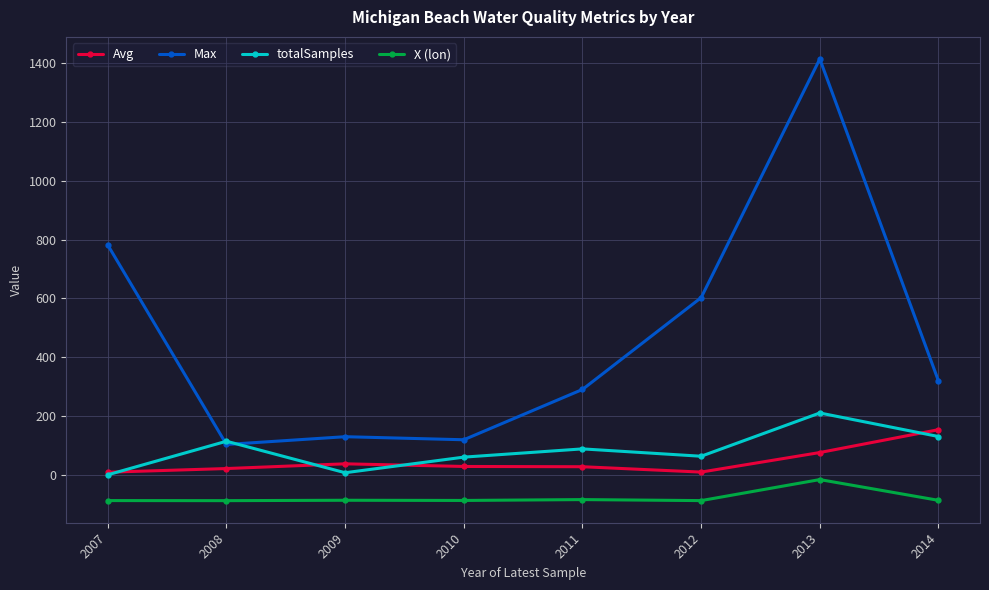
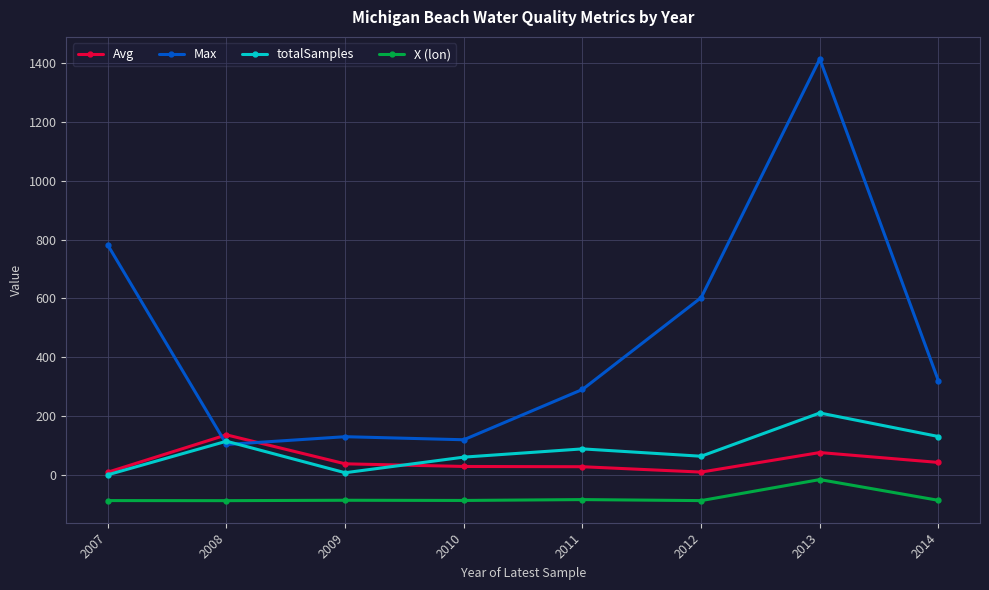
Avg, 2008: 20 -> 140
Avg, 2014: 150 -> 40
